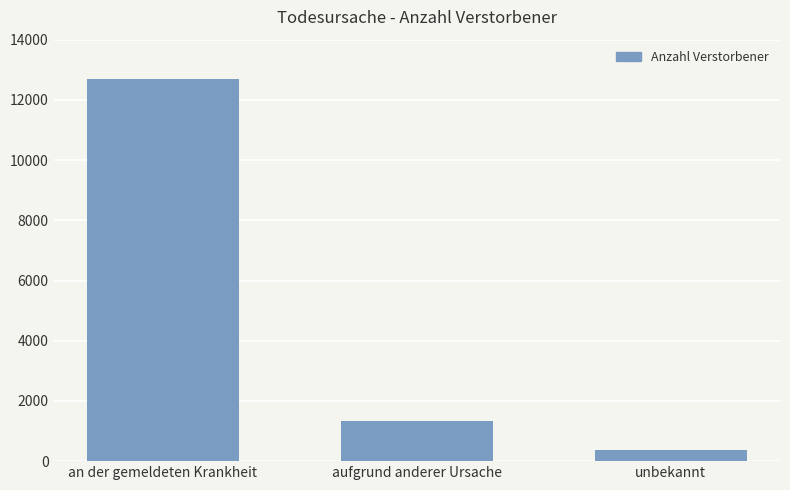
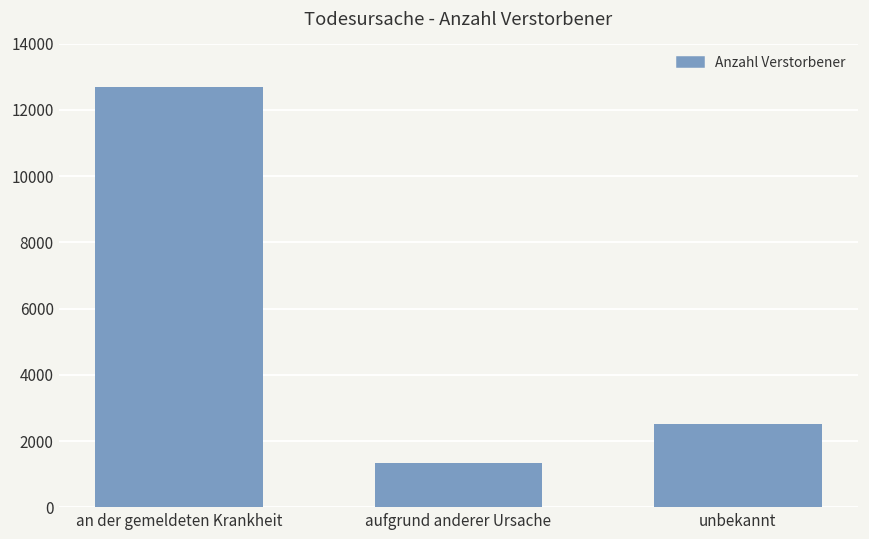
unbekannt: 400 -> 2500
